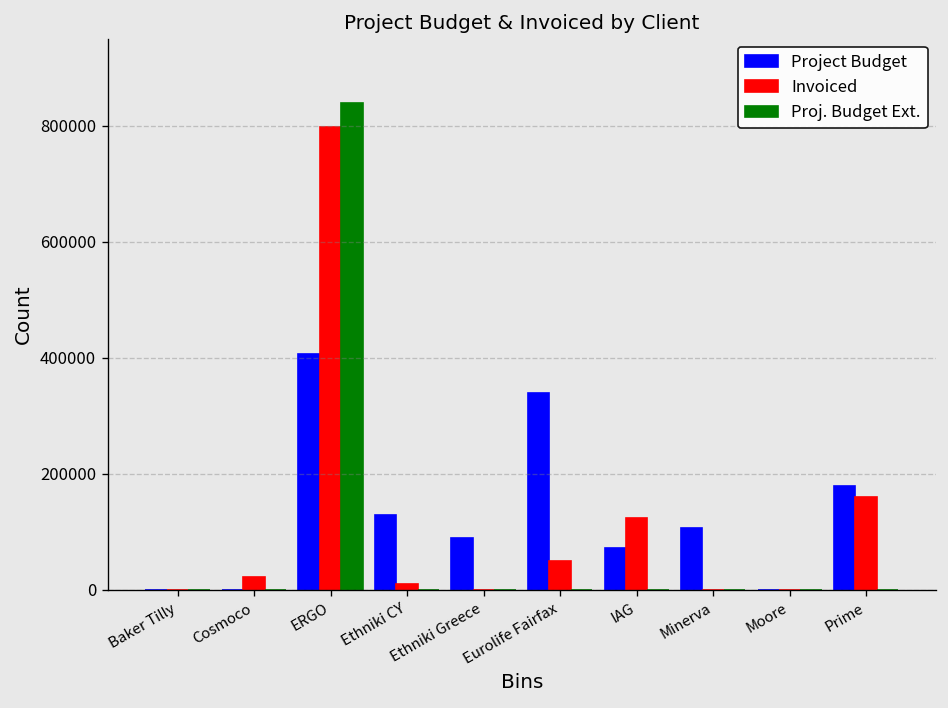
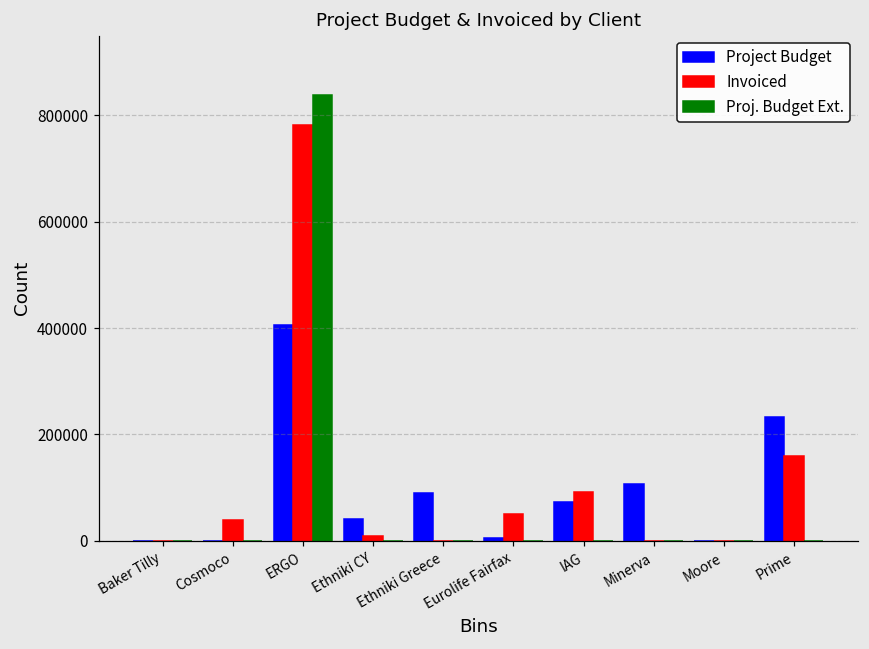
Invoiced, Cosmoco: 20000 -> 40000
Invoiced, ERGO: 800000 -> 780000
Project Budget, Ethniki CY: 130000 -> 40000
Project Budget, Eurolife Fairfax: 340000 -> 10000
Invoiced, IAG: 120000 -> 90000
Project Budget, Prime: 180000 -> 230000
